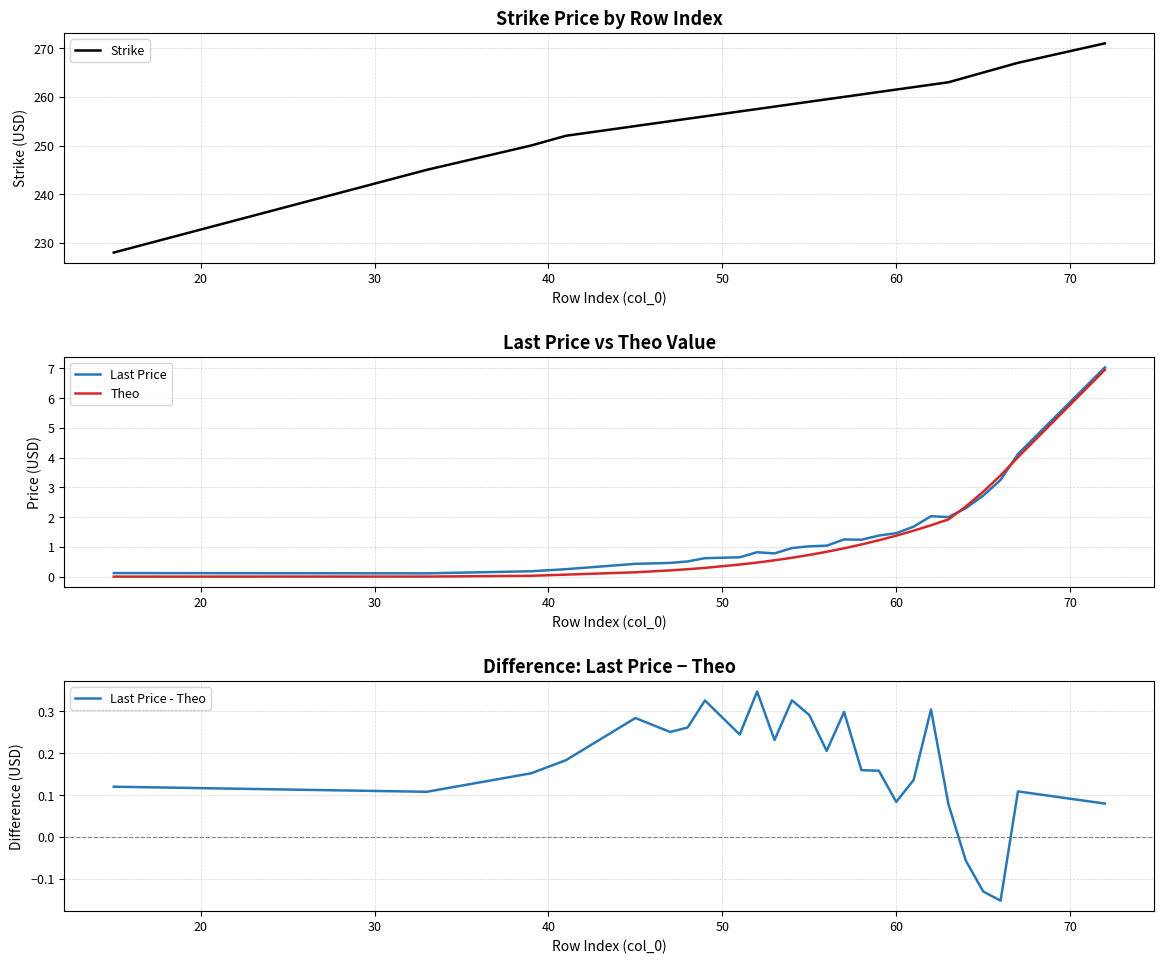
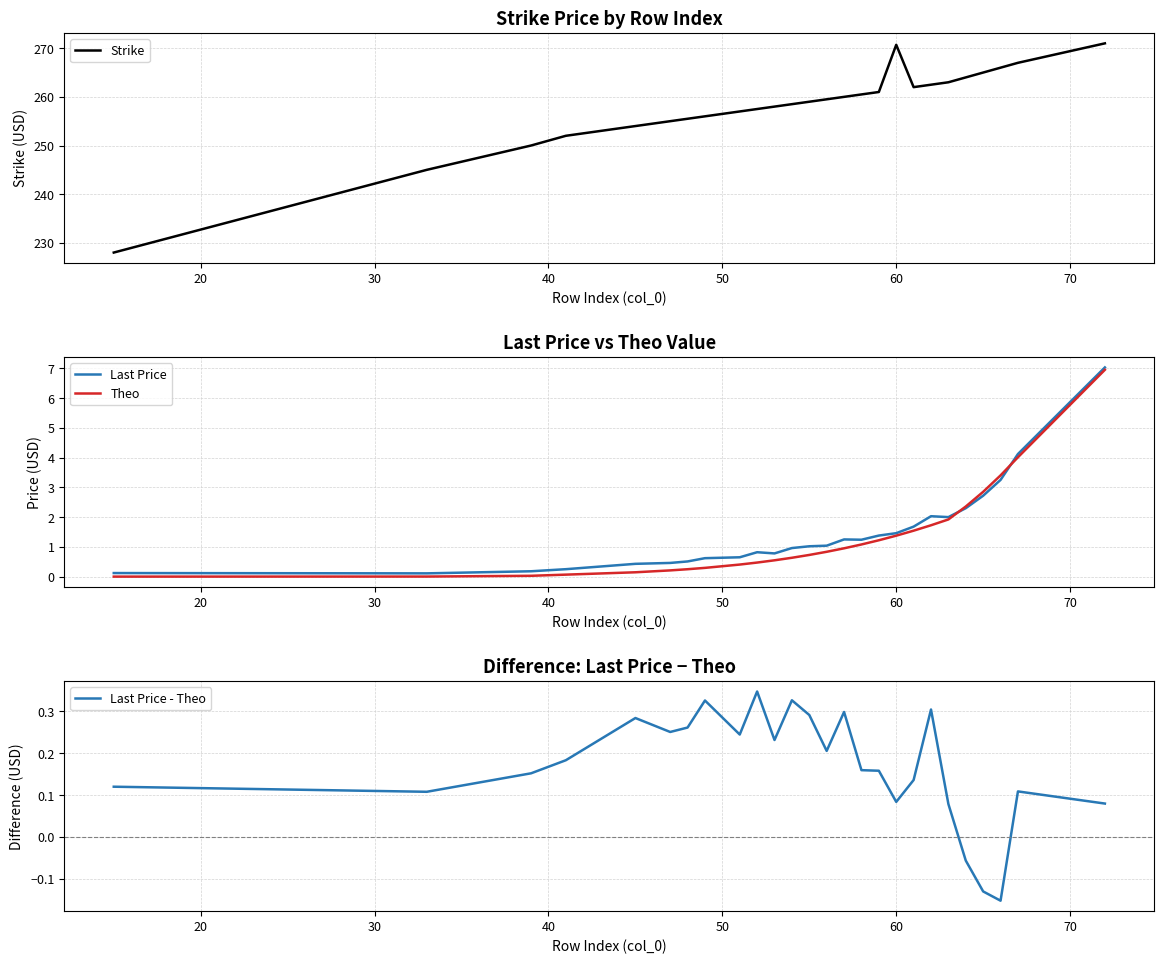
Strike Price by Row Index, 60: 262 -> 271
